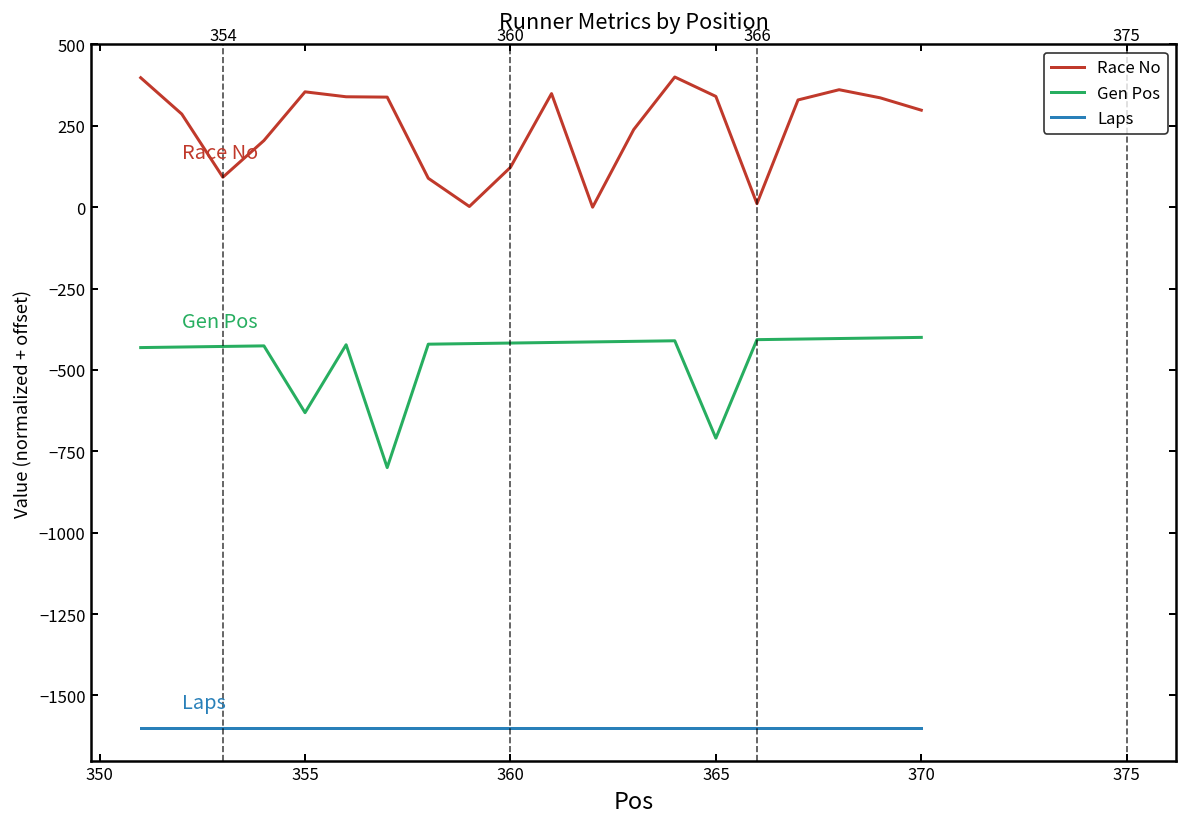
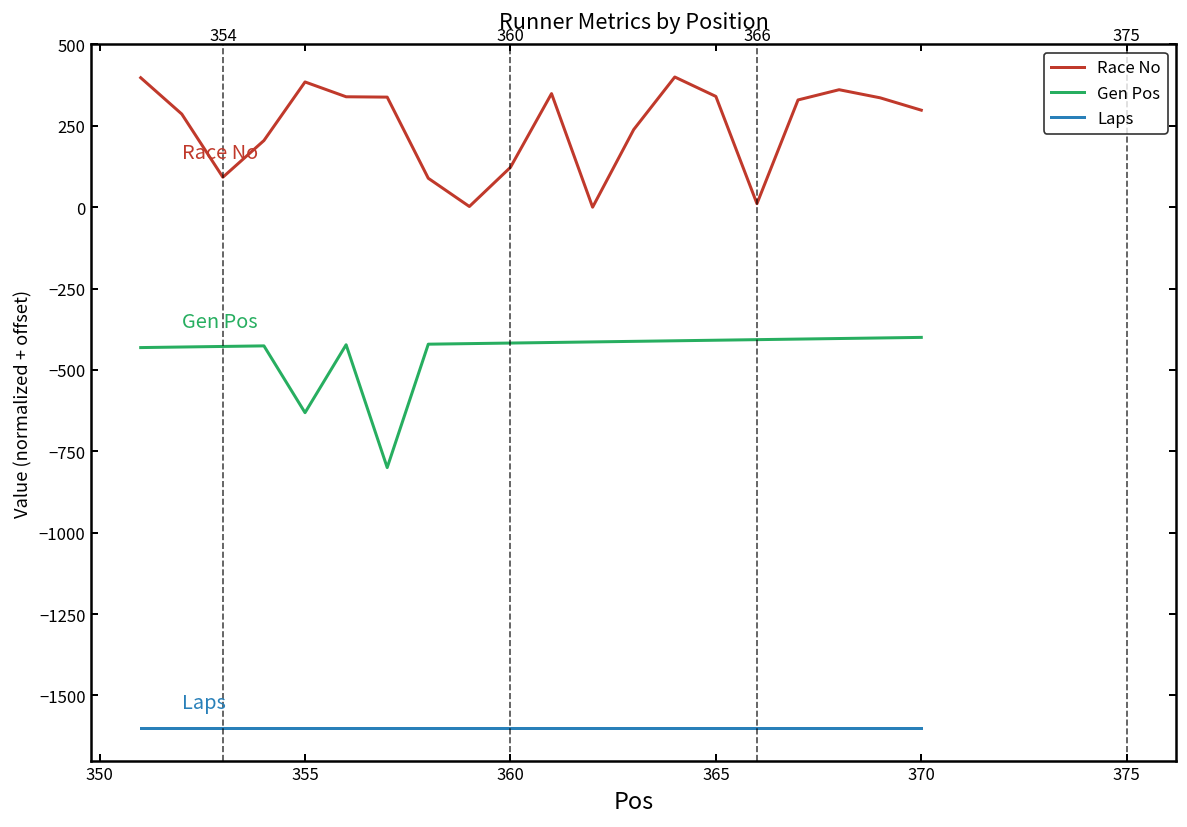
Race No, 355: 350 -> 380
Gen Pos, 365: -710 -> -410
